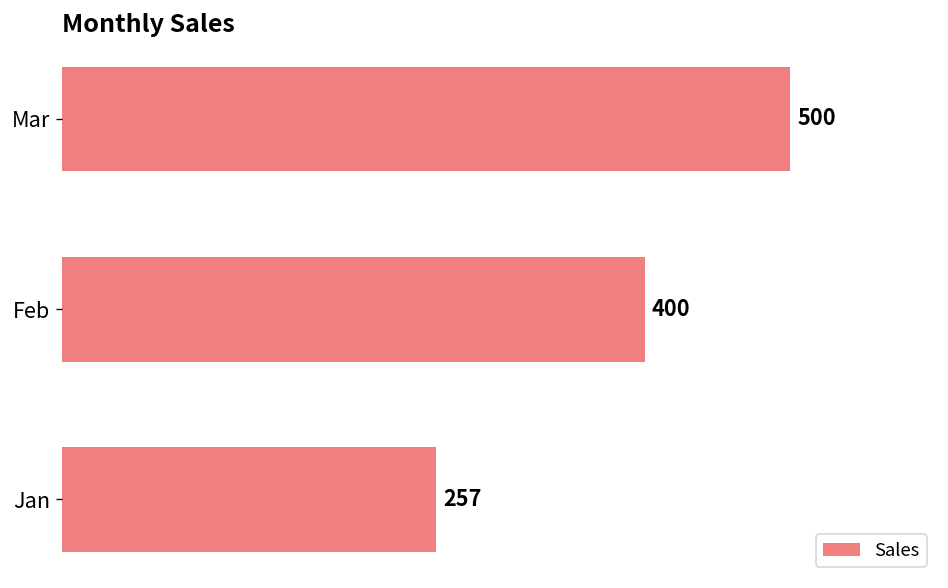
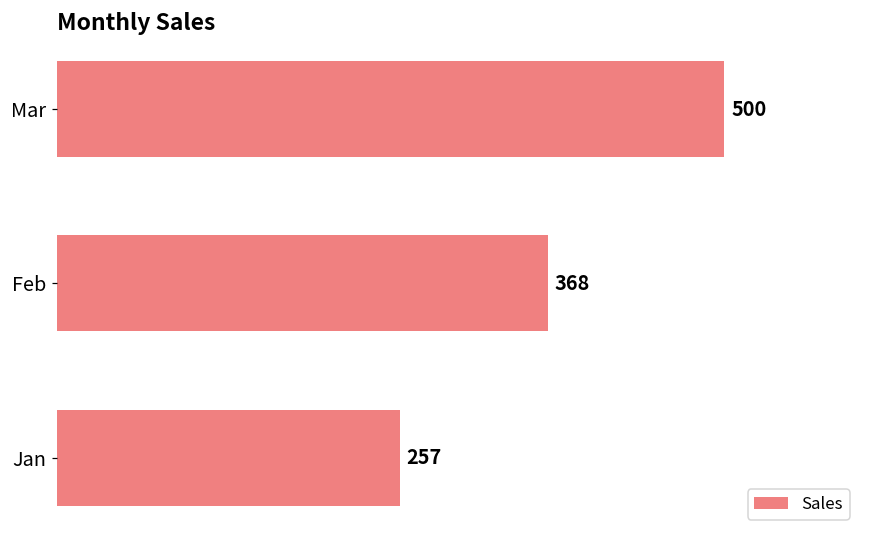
Feb: 400 -> 368
